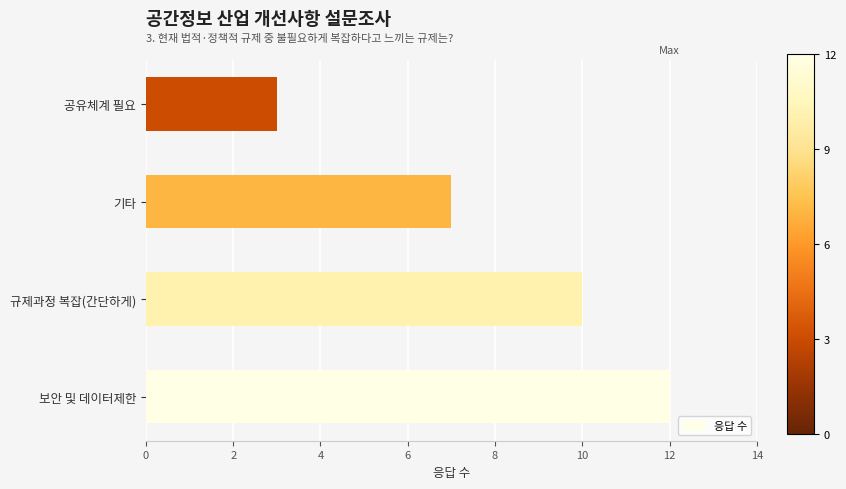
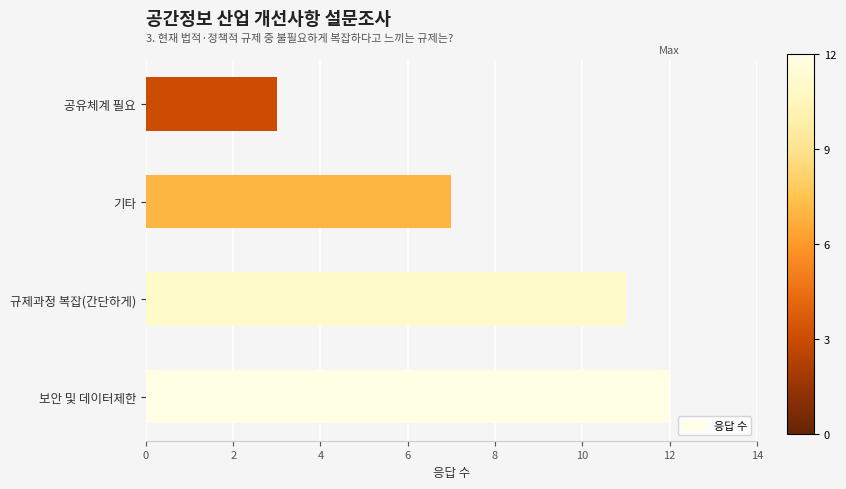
규제과정 복잡(간단하게): 10 -> 11
